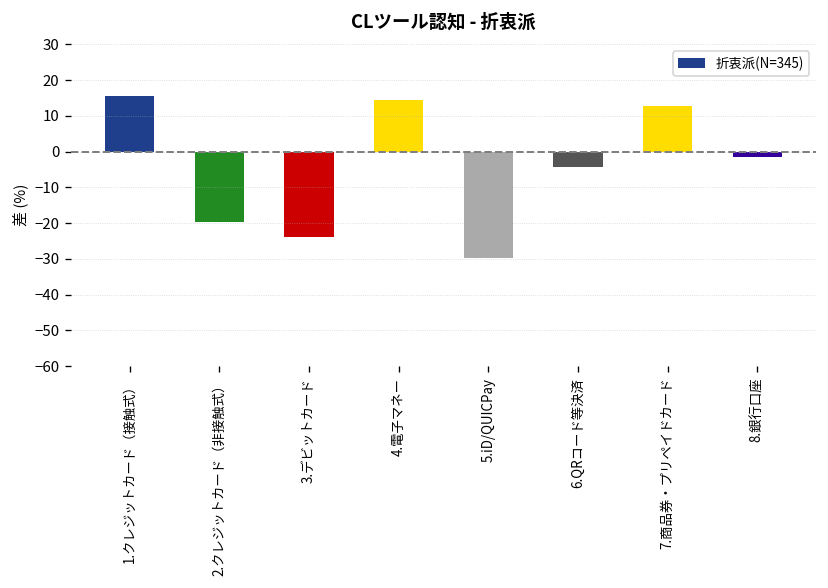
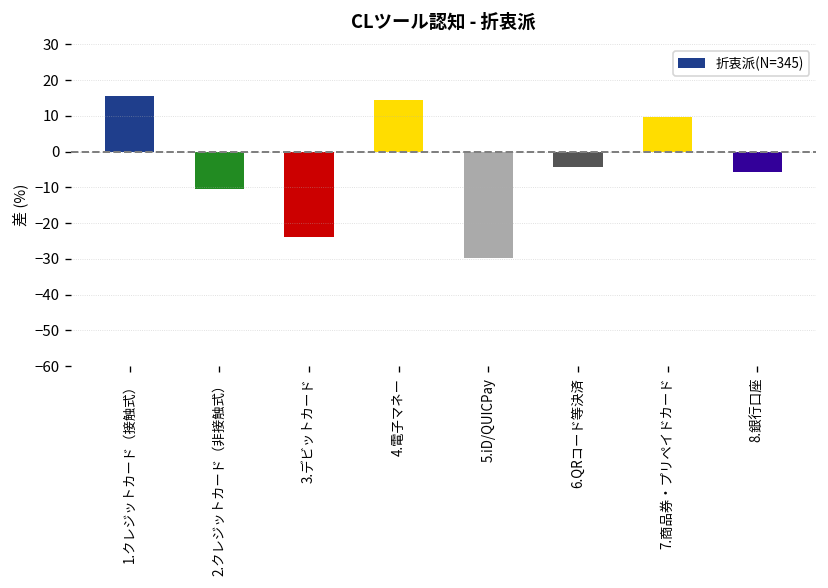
2.クレジットカード（非接触式）: -20 -> -10
7.商品券・プリペイドカード: 13 -> 10
8.銀行口座: -1 -> -6
